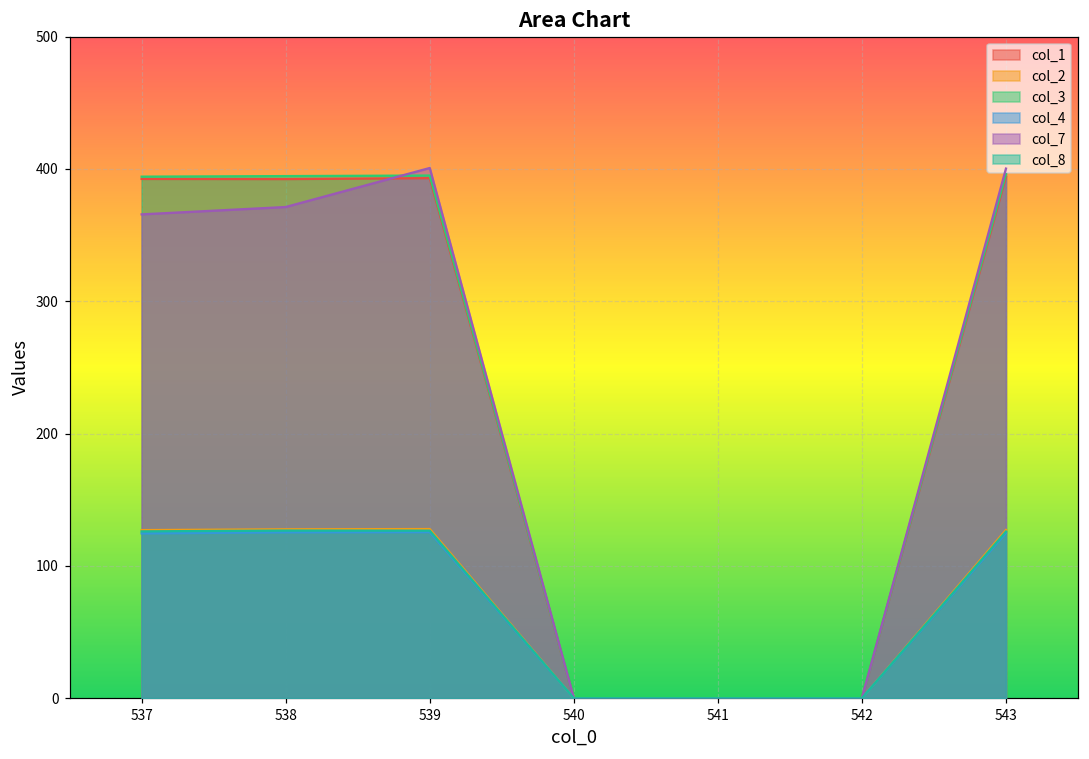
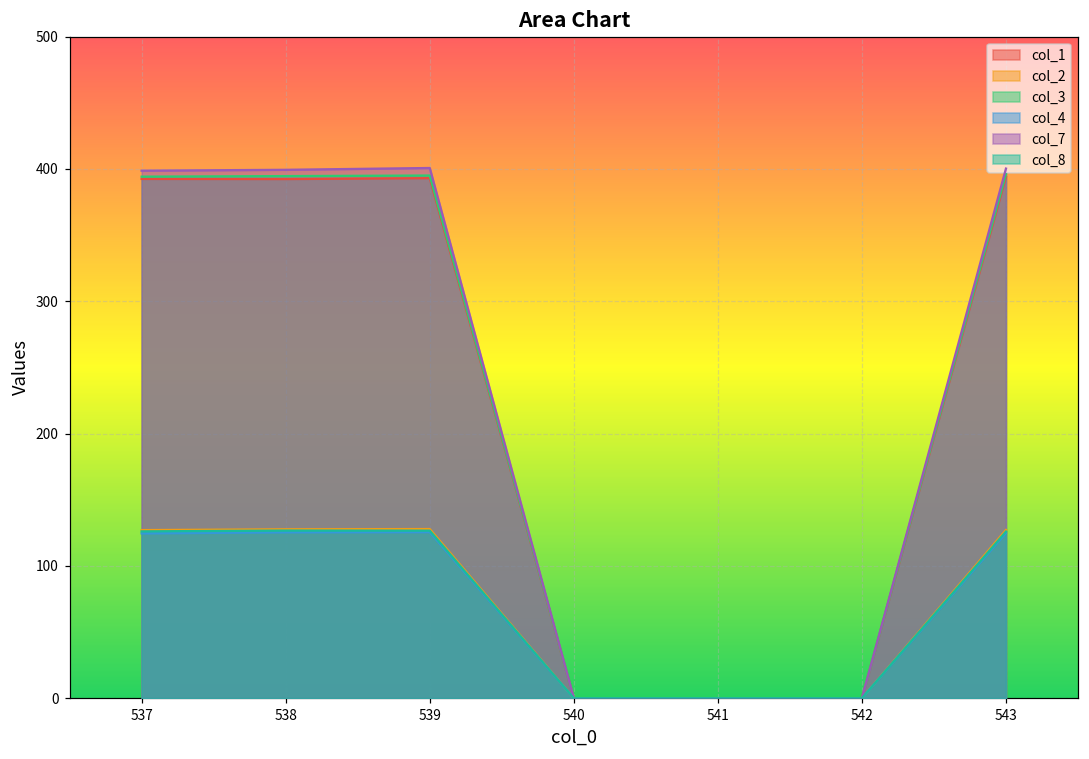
col_7, 537: 366 -> 399
col_7, 538: 371 -> 399
